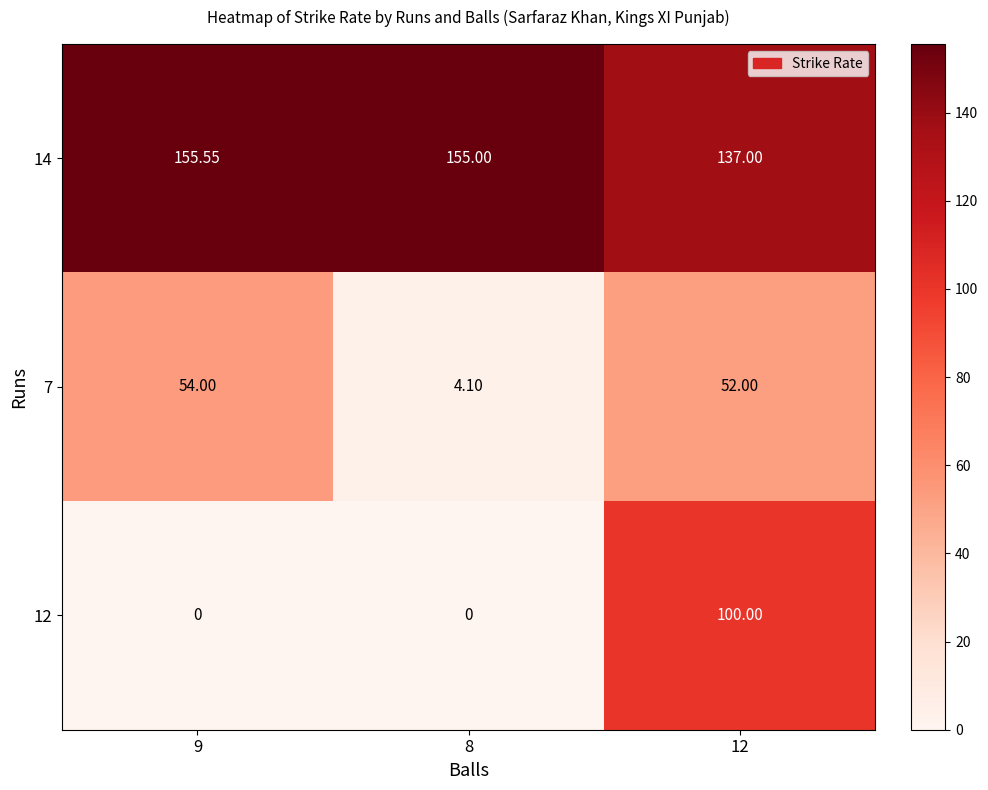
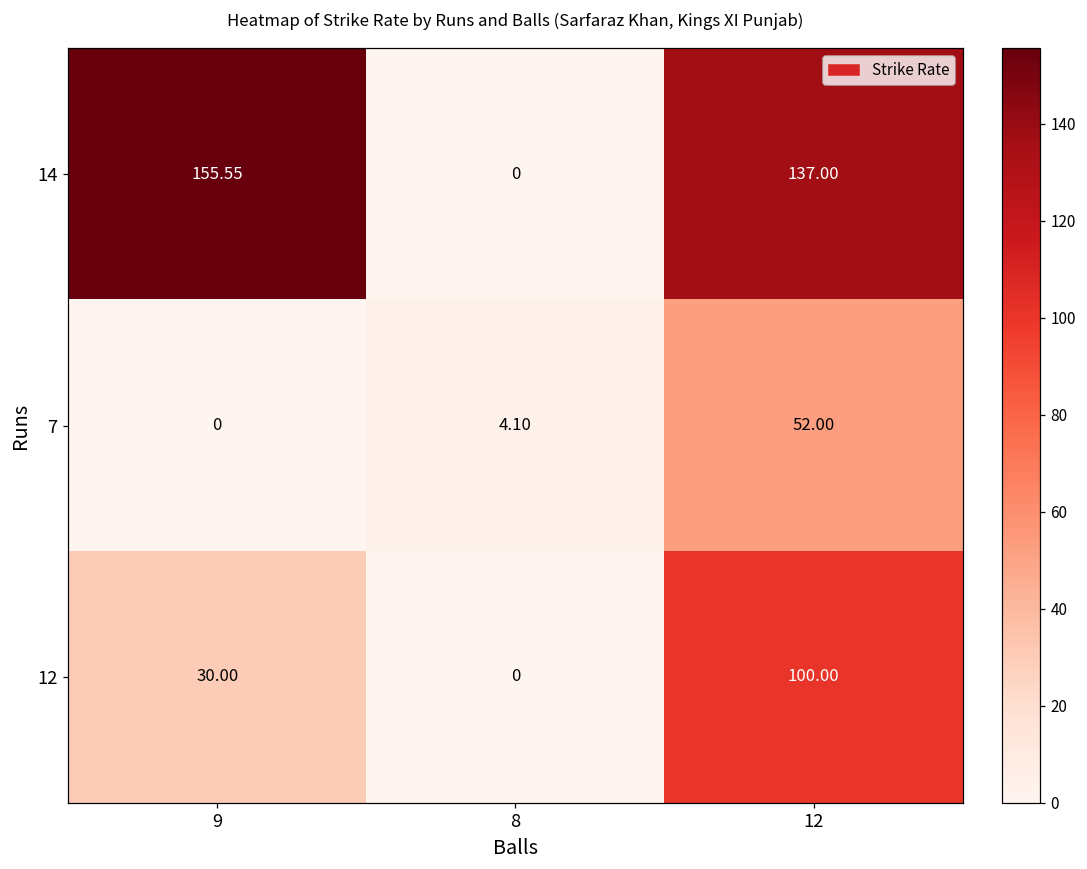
14, 8: 155.00 -> 0
7, 9: 54.00 -> 0
12, 9: 0 -> 30.00
